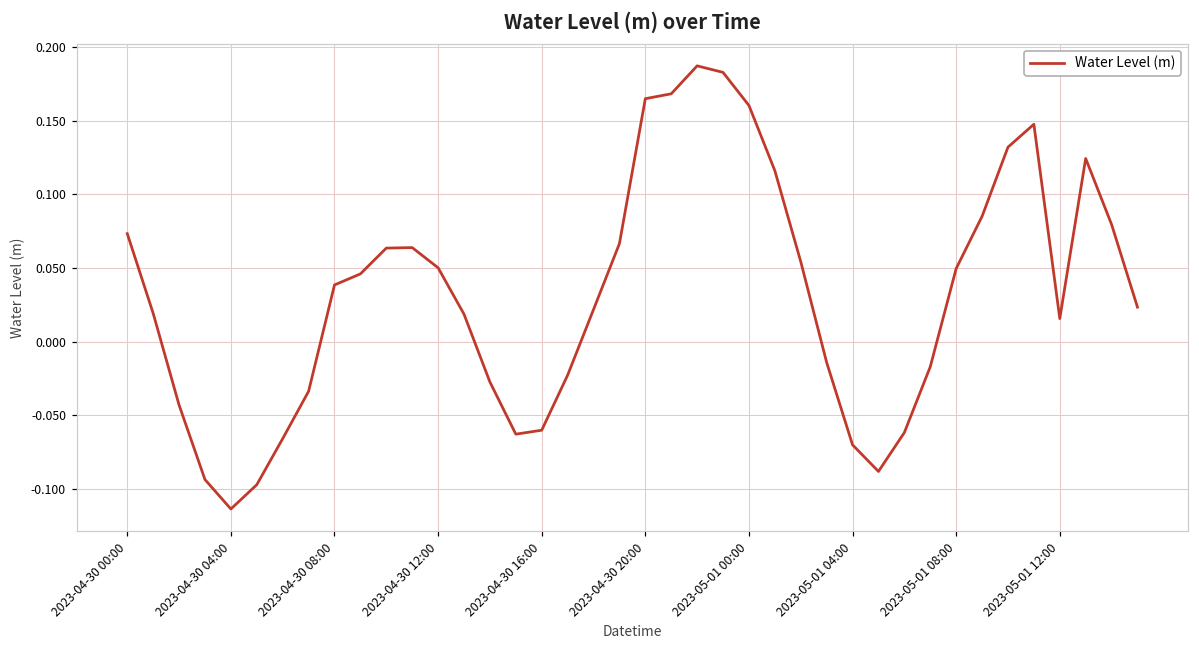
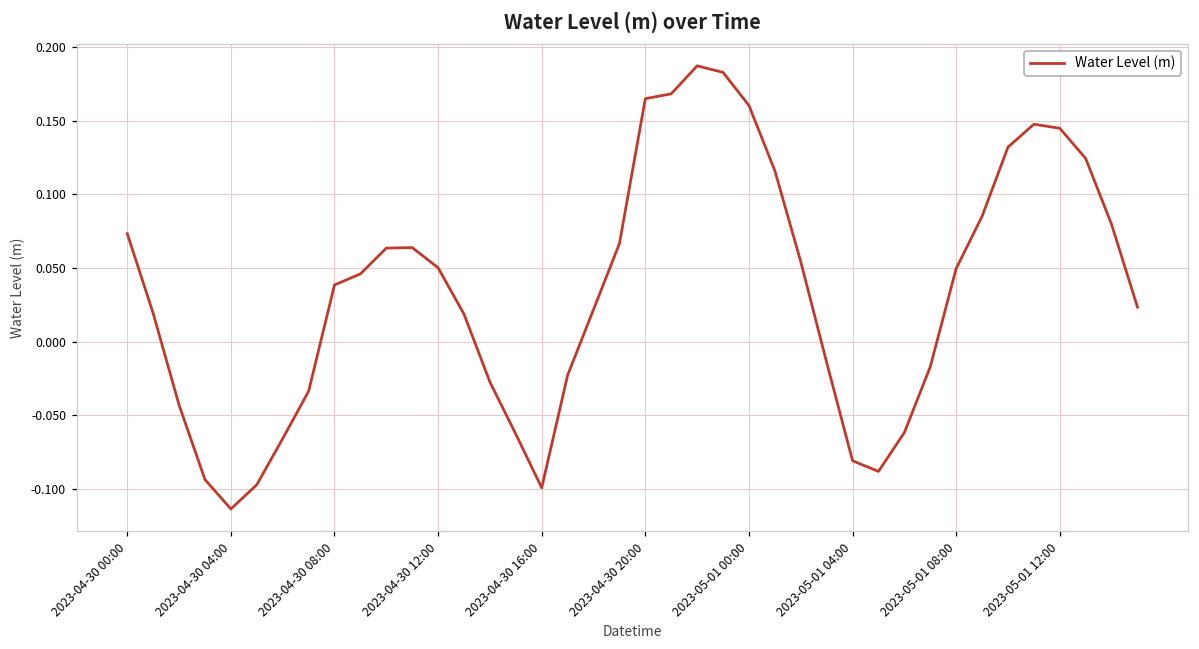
2023-04-30 16:00: -0.060 -> -0.099
2023-05-01 04:00: -0.070 -> -0.081
2023-05-01 12:00: 0.016 -> 0.145
